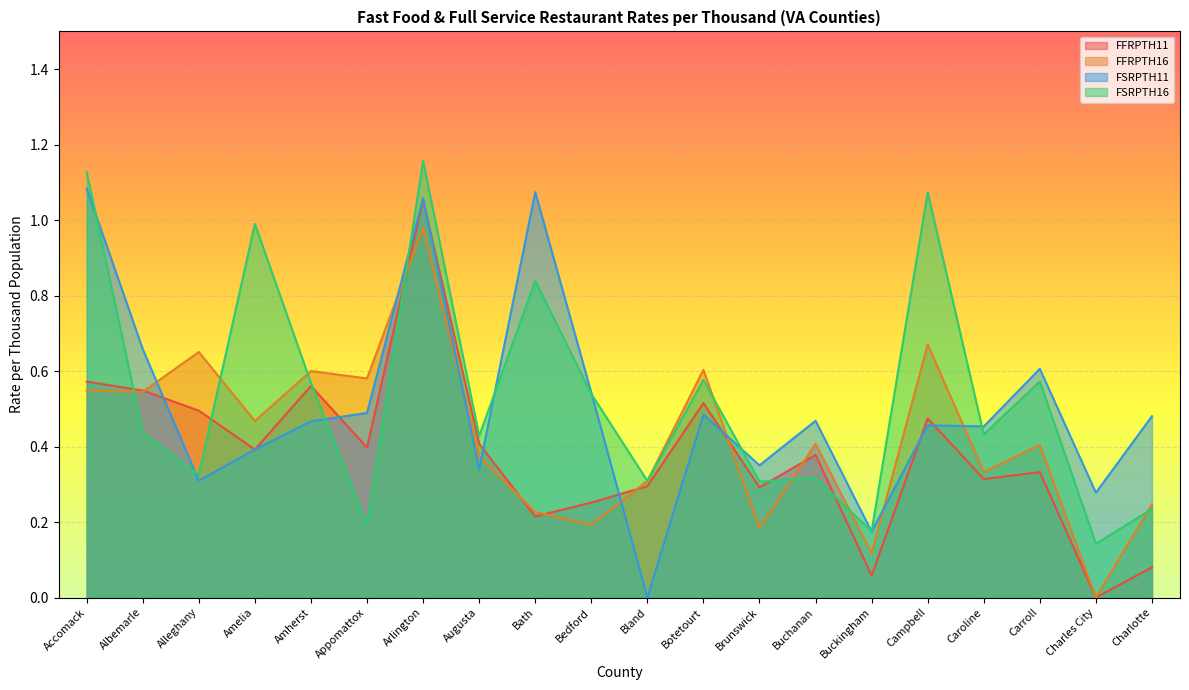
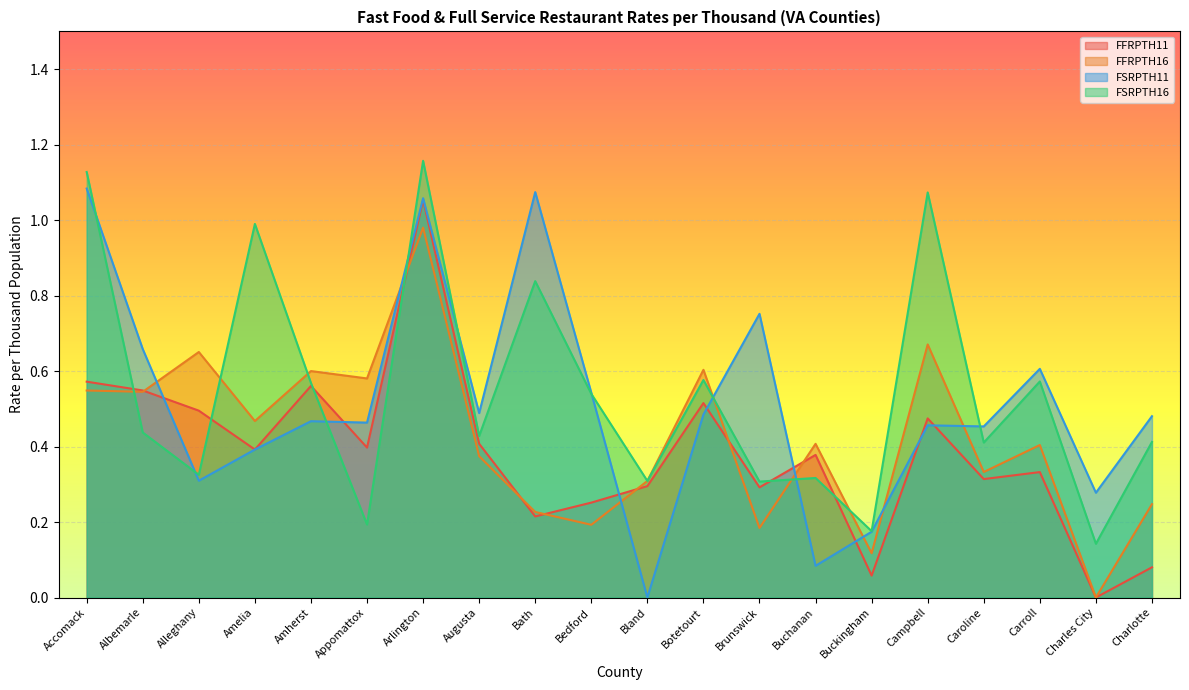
FSRPTH11, Appomattox: 0.49 -> 0.46
FSRPTH11, Augusta: 0.34 -> 0.49
FSRPTH11, Brunswick: 0.35 -> 0.75
FSRPTH11, Buchanan: 0.47 -> 0.08
FSRPTH16, Caroline: 0.43 -> 0.41
FSRPTH16, Charlotte: 0.23 -> 0.41
